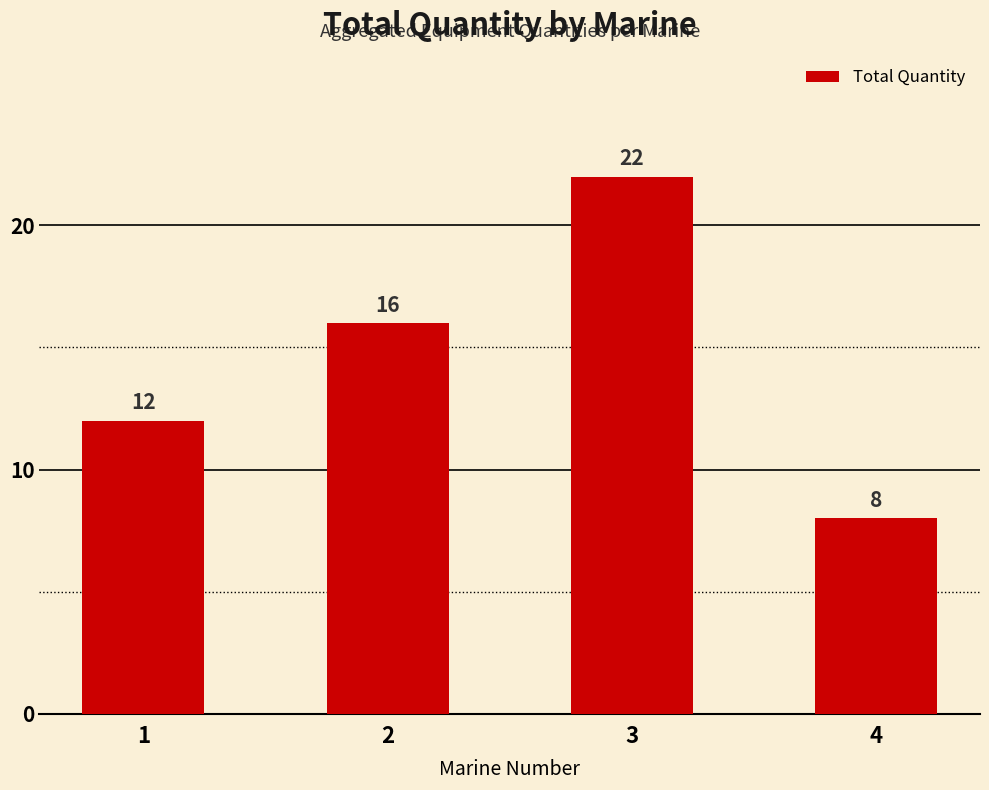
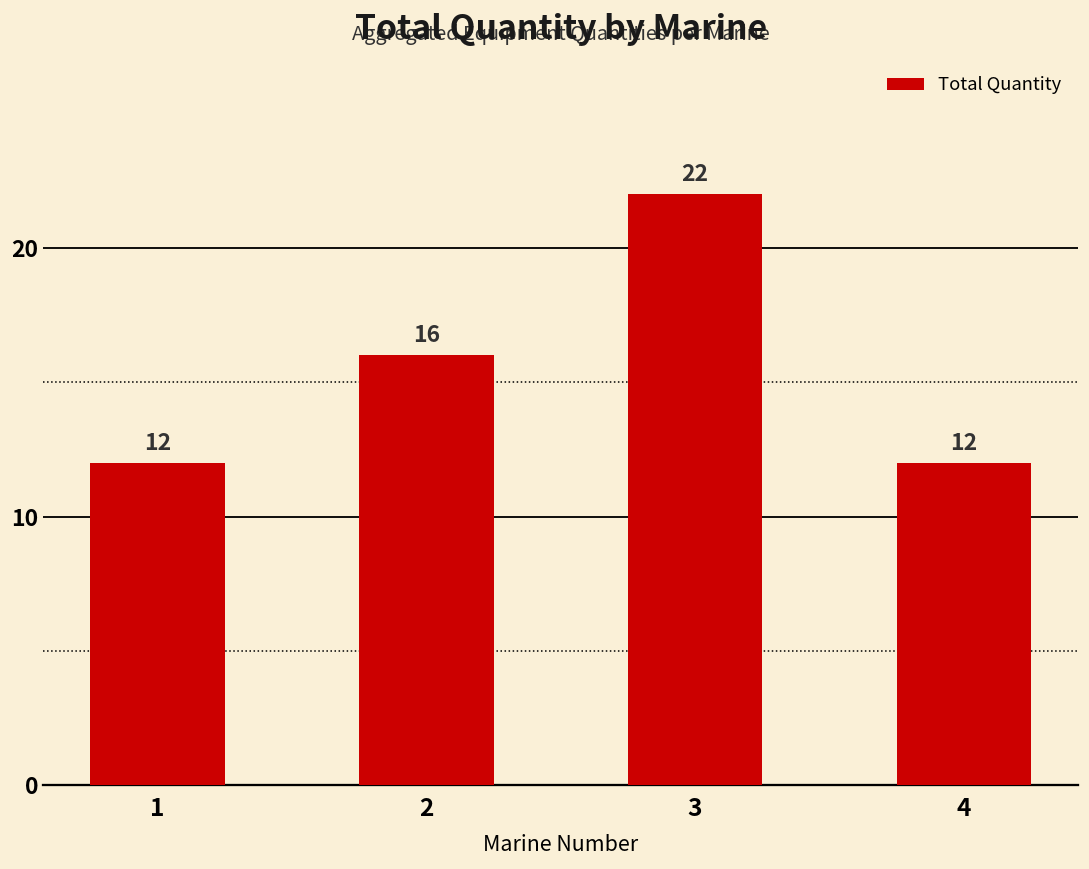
4: 8 -> 12
